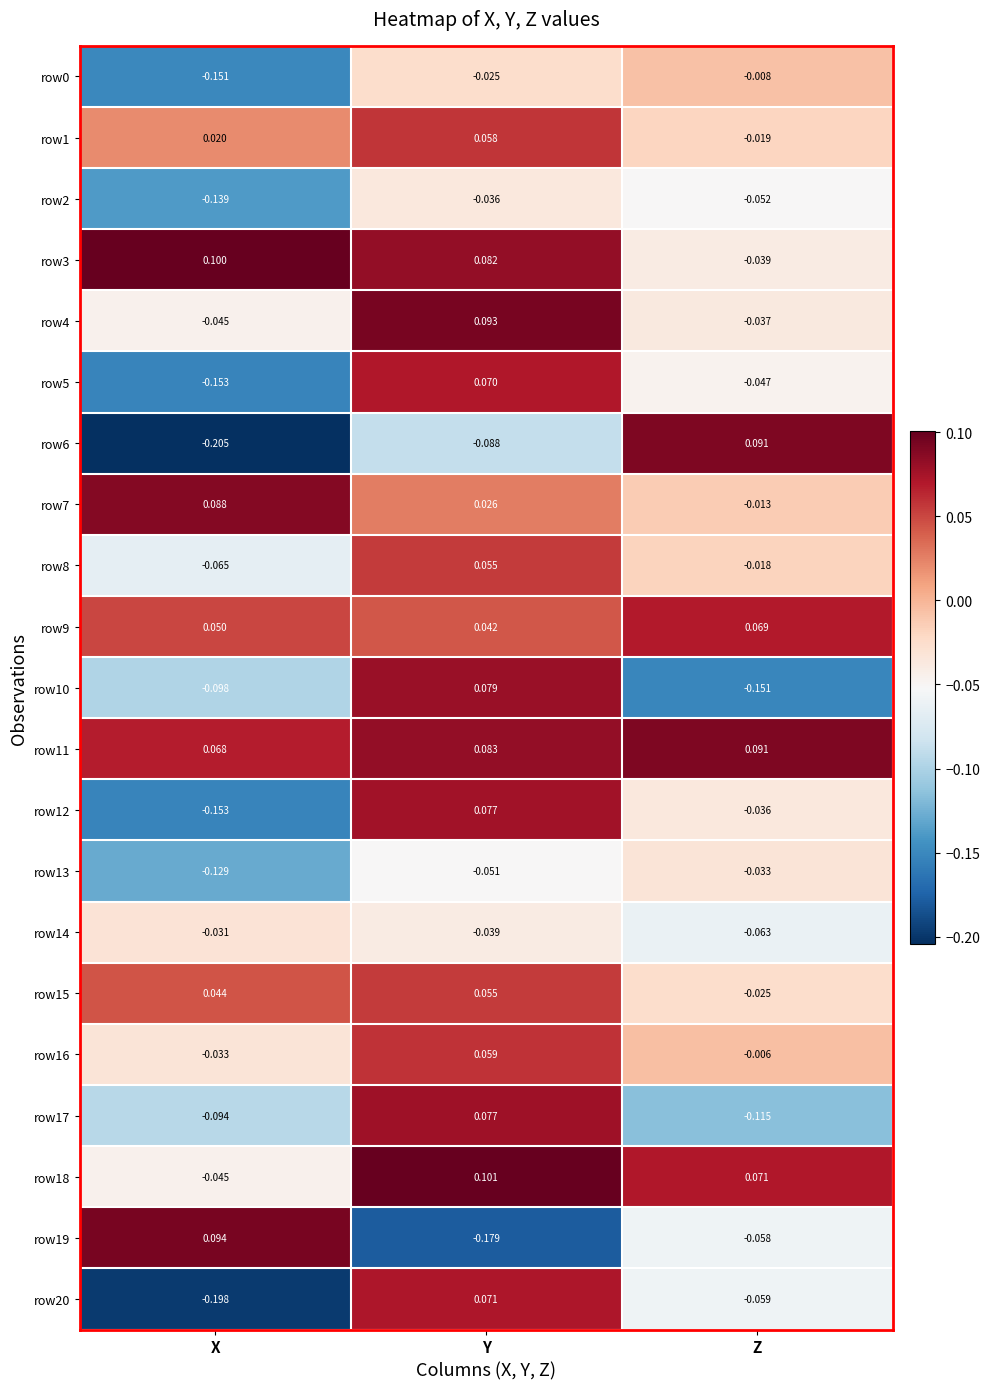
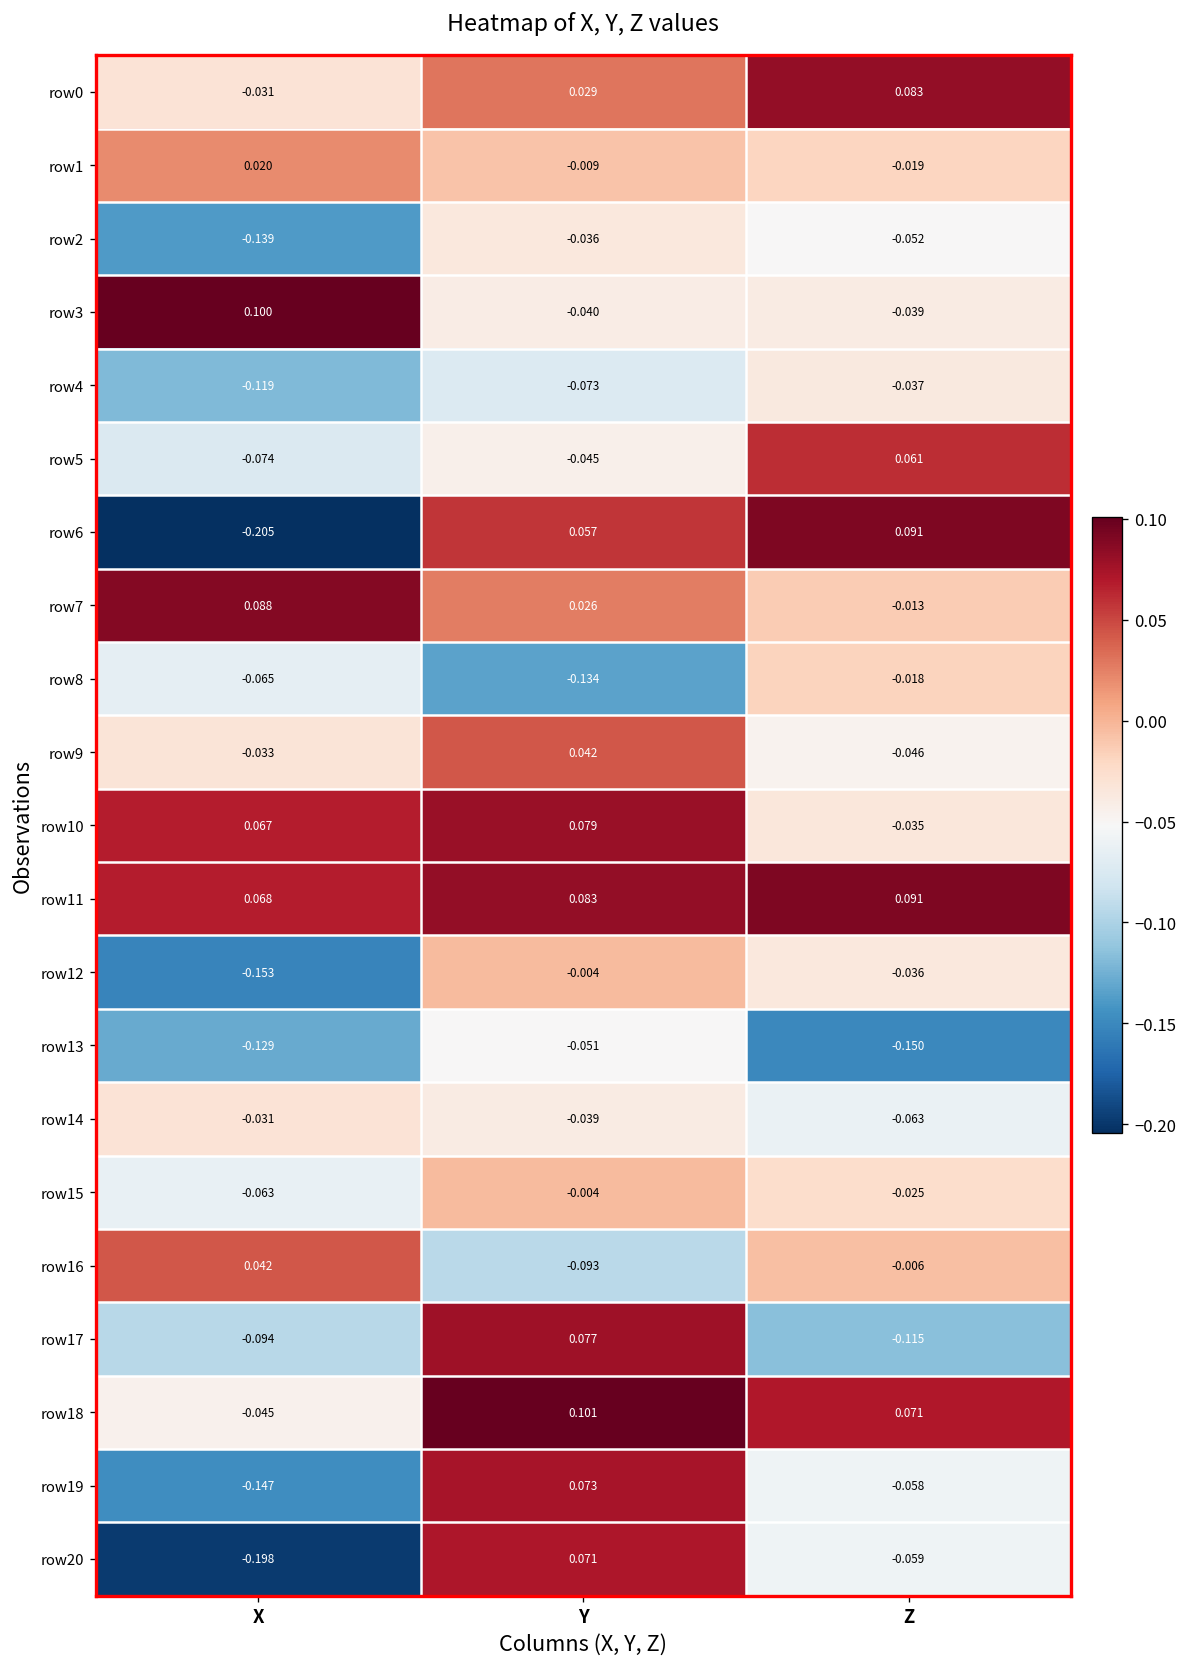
row0, X: -0.151 -> -0.031
row0, Y: -0.025 -> 0.029
row0, Z: -0.008 -> 0.083
row1, Y: 0.058 -> -0.009
row3, Y: 0.082 -> -0.040
row4, X: -0.045 -> -0.119
row4, Y: 0.093 -> -0.073
row5, X: -0.153 -> -0.074
row5, Y: 0.070 -> -0.045
row5, Z: -0.047 -> 0.061
row6, Y: -0.088 -> 0.057
row8, Y: 0.055 -> -0.134
row9, X: 0.050 -> -0.033
row9, Z: 0.069 -> -0.046
row10, X: -0.098 -> 0.067
row10, Z: -0.151 -> -0.035
row12, Y: 0.077 -> -0.004
row13, Z: -0.033 -> -0.150
row15, X: 0.044 -> -0.063
row15, Y: 0.055 -> -0.004
row16, X: -0.033 -> 0.042
row16, Y: 0.059 -> -0.093
row19, X: 0.094 -> -0.147
row19, Y: -0.179 -> 0.073
